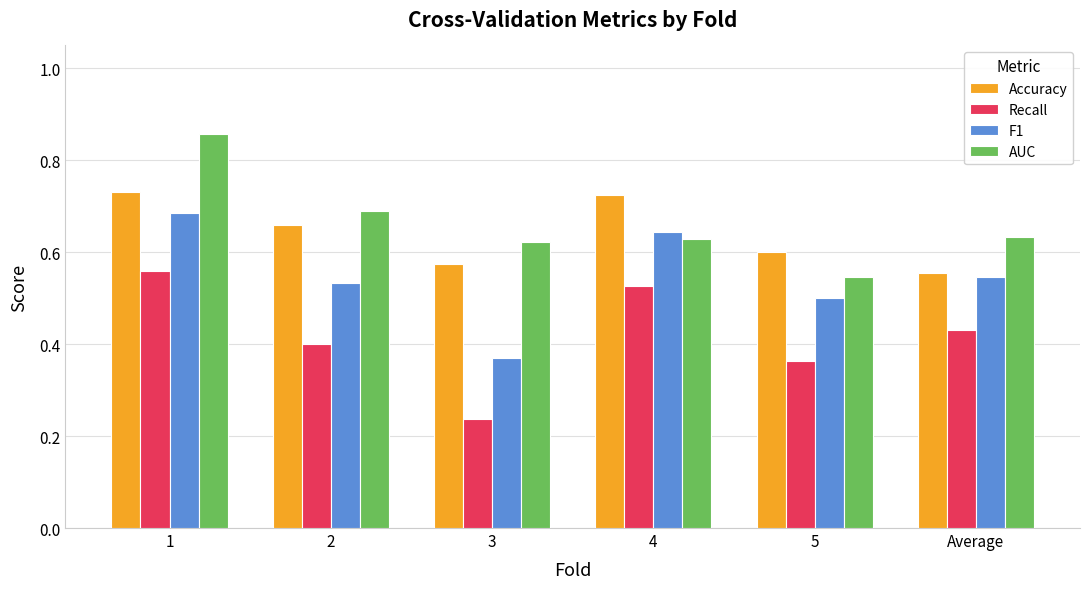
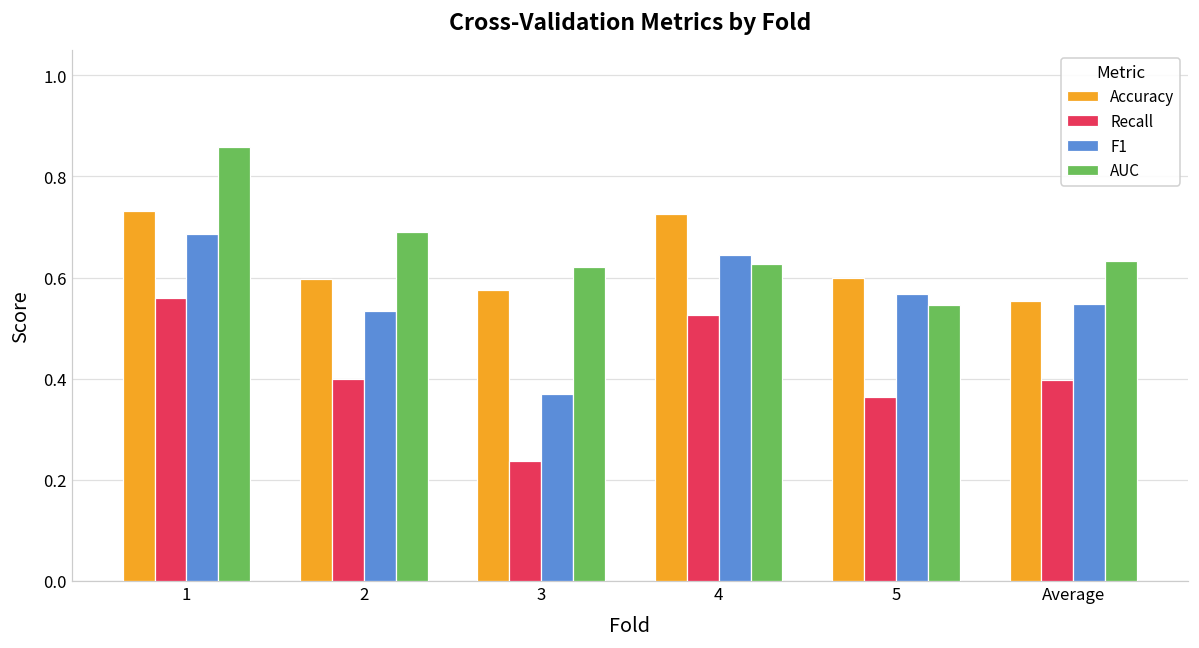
Accuracy, 2: 0.66 -> 0.60
F1, 5: 0.50 -> 0.57
Recall, Average: 0.43 -> 0.40
